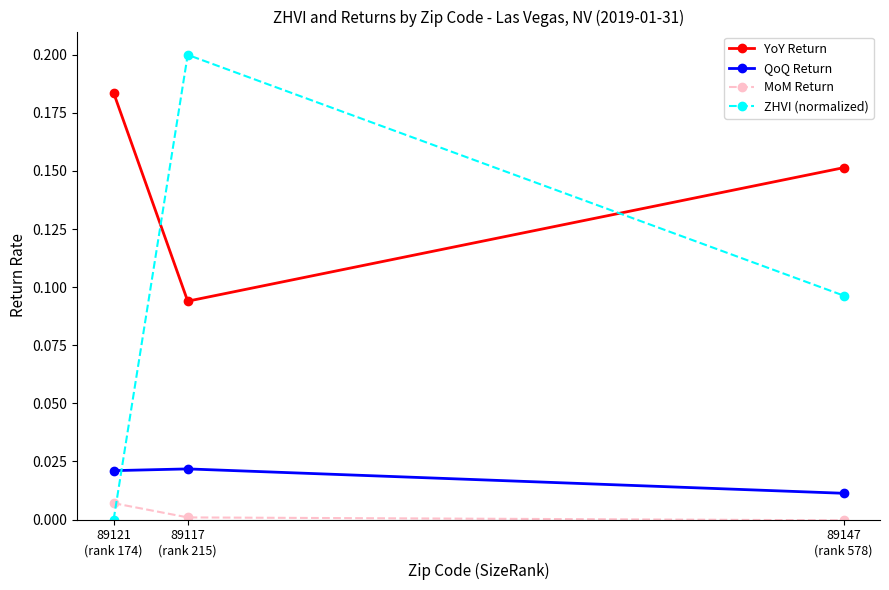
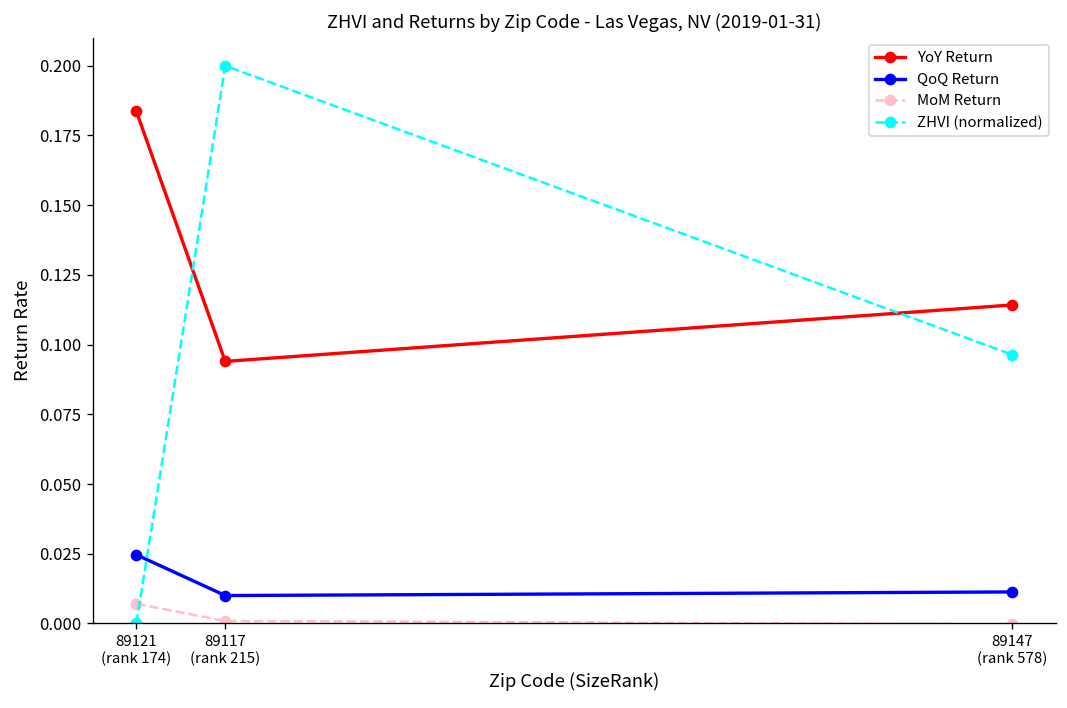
QoQ Return, 89121 (rank 174): 0.021 -> 0.025
QoQ Return, 89117 (rank 215): 0.022 -> 0.010
YoY Return, 89147 (rank 578): 0.151 -> 0.114
